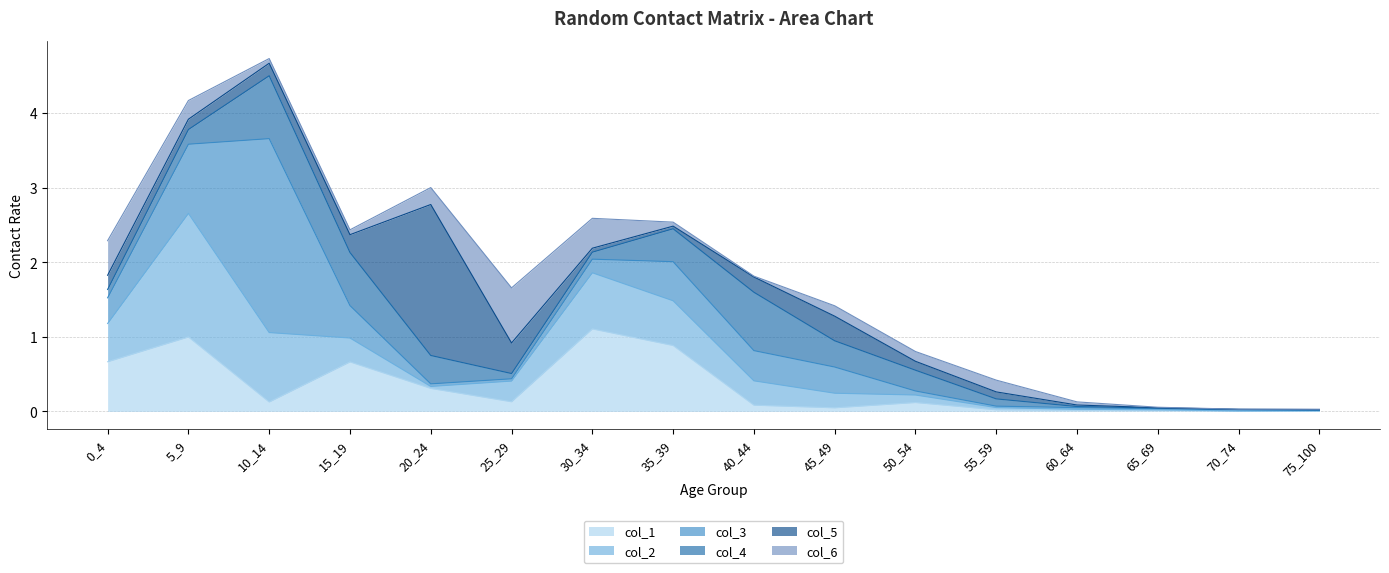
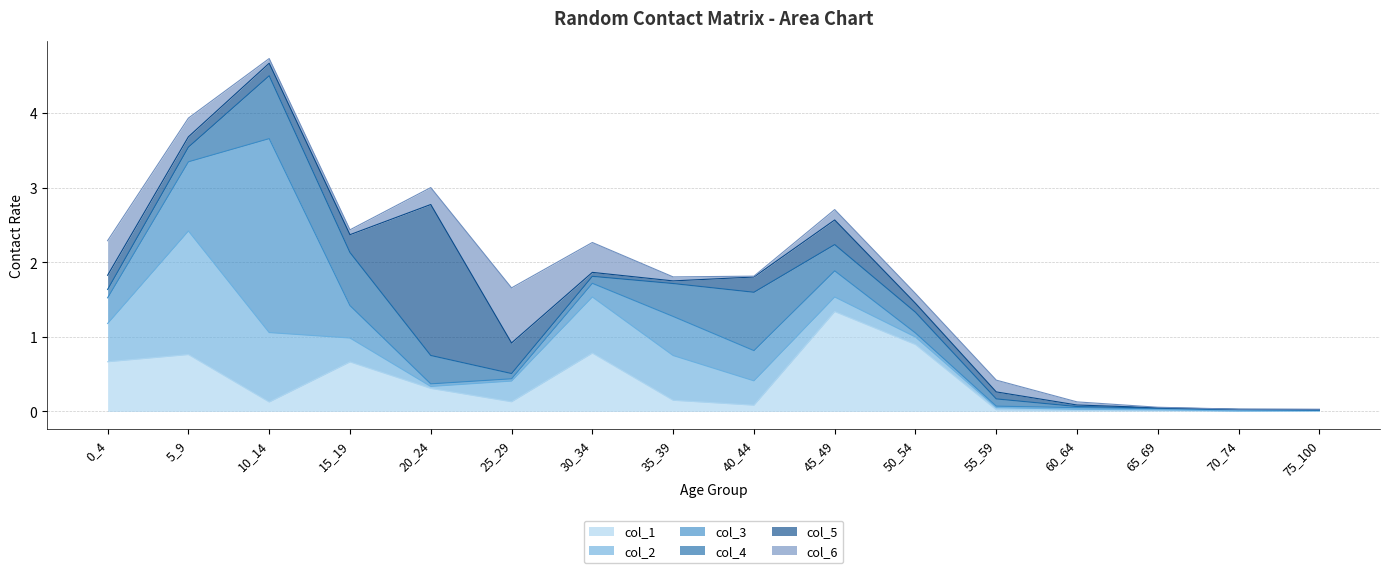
col_1, 5_9: 1.0 -> 0.8
col_1, 30_34: 1.1 -> 0.8
col_1, 35_39: 0.9 -> 0.1
col_1, 45_49: 0.0 -> 1.3
col_1, 50_54: 0.1 -> 0.9
